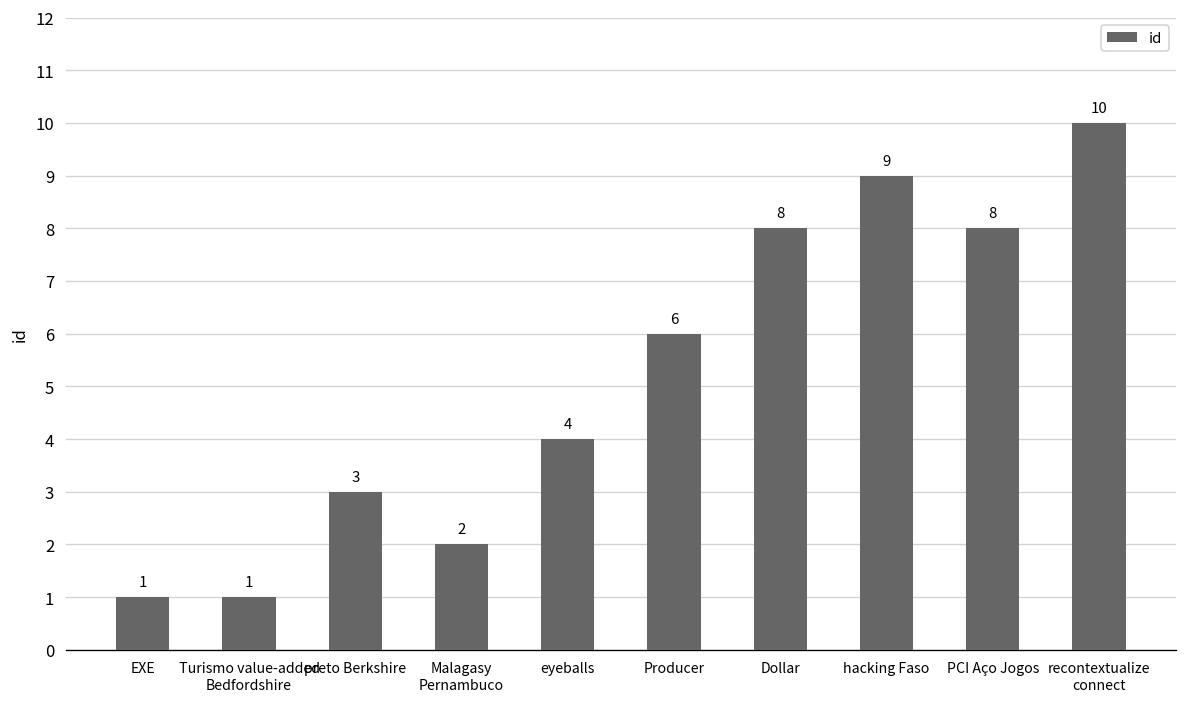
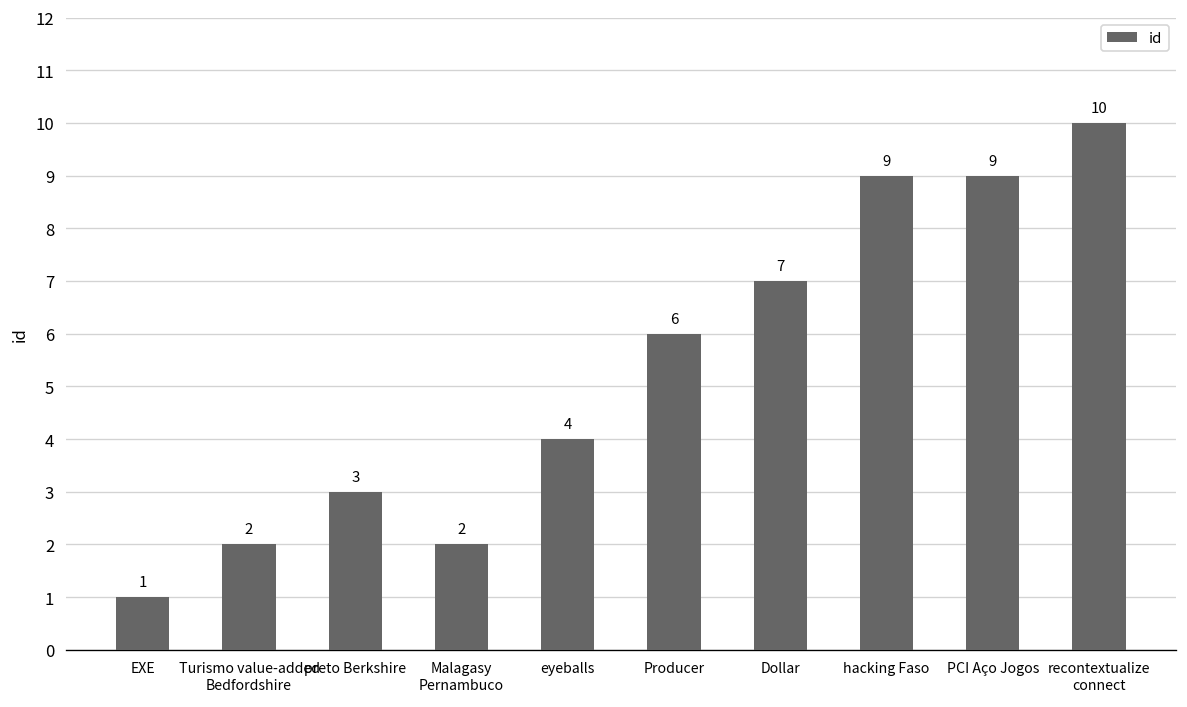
Turismo value-added Bedfordshire: 1 -> 2
Dollar: 8 -> 7
PCI Aço Jogos: 8 -> 9
